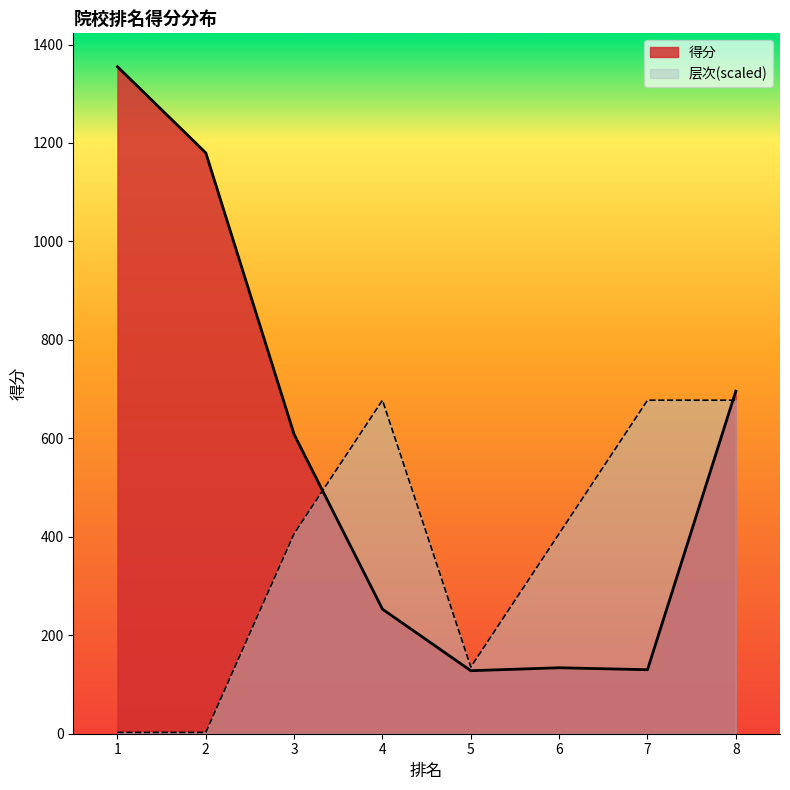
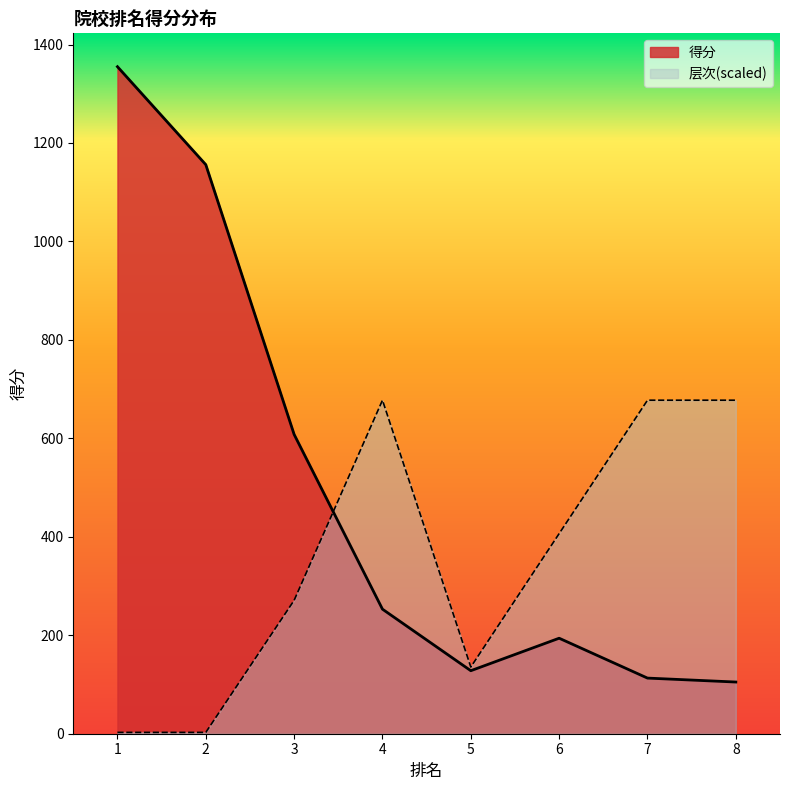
得分, 2: 1180 -> 1160
层次(scaled), 3: 410 -> 270
得分, 6: 130 -> 190
得分, 7: 130 -> 110
得分, 8: 700 -> 110
